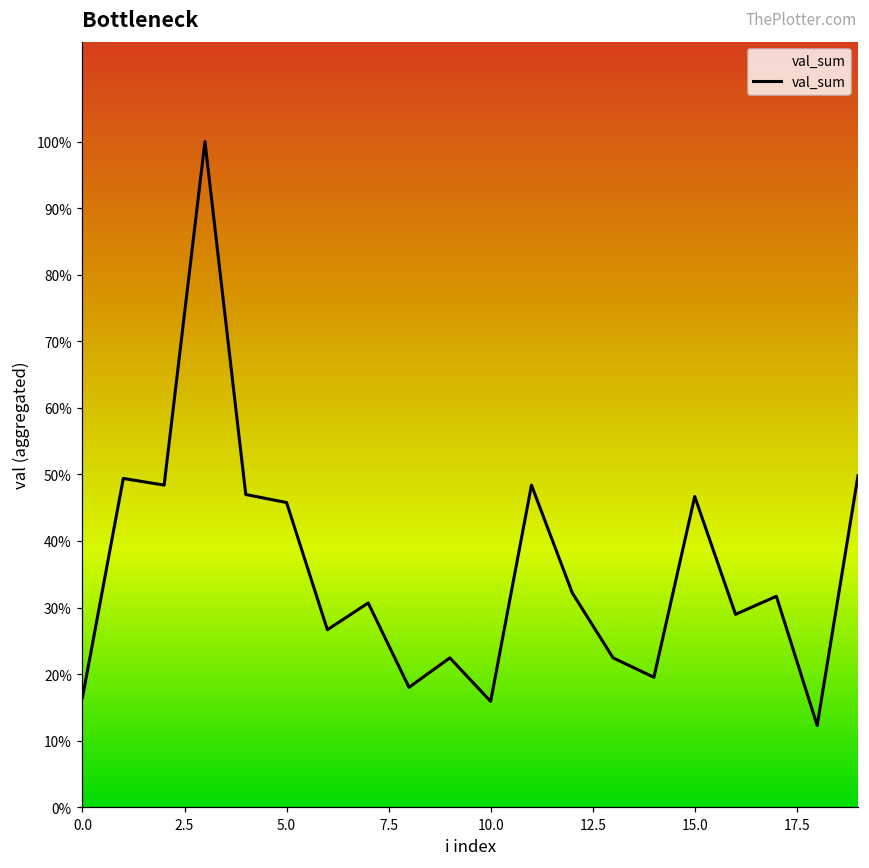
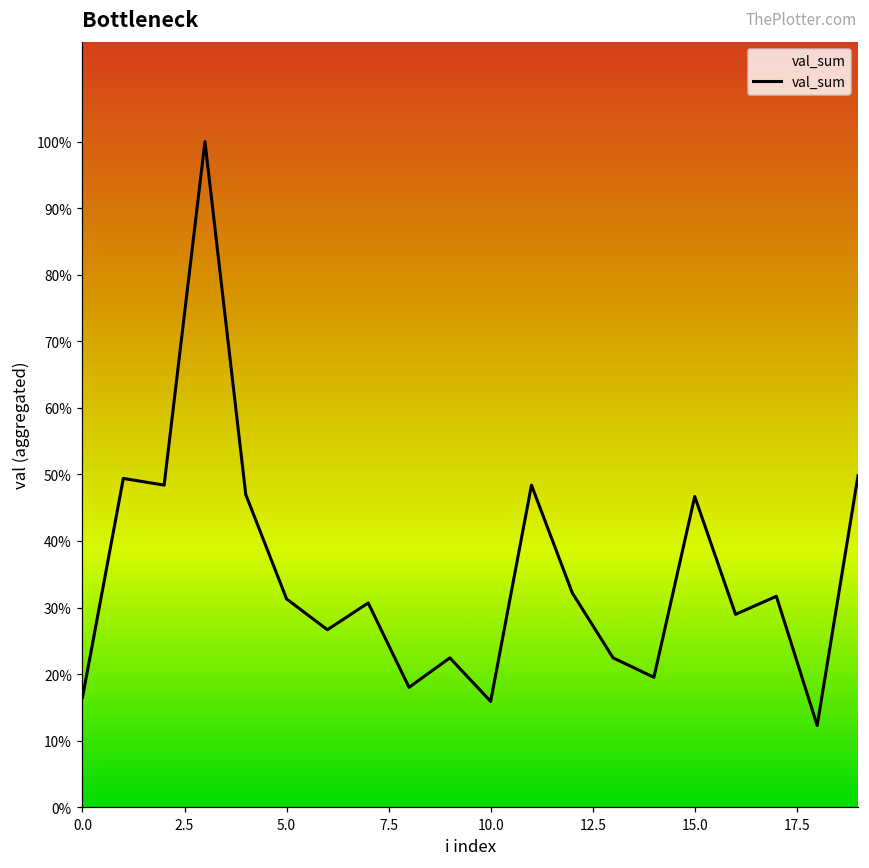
5.0: 46% -> 31%
